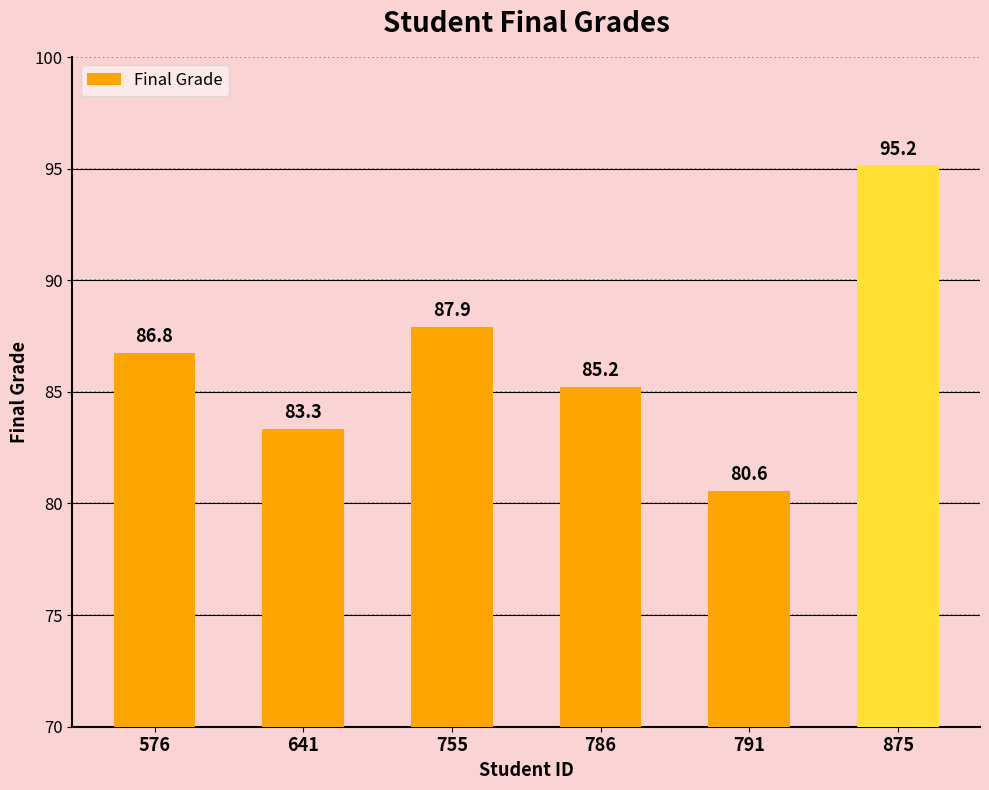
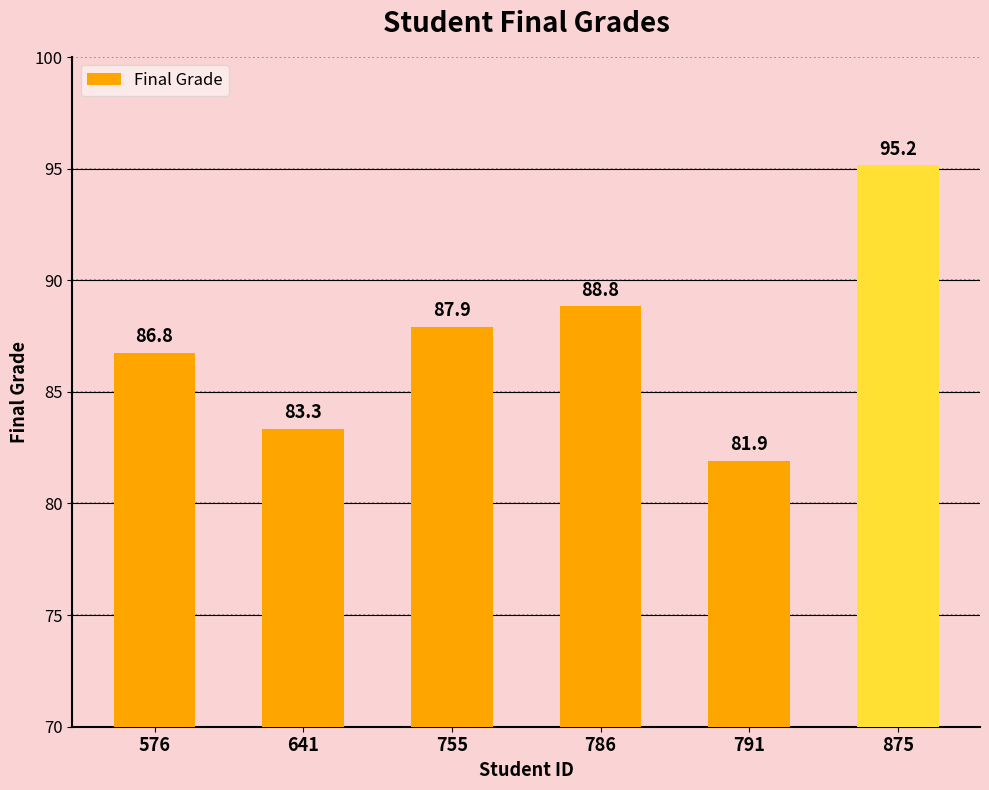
786: 85.2 -> 88.8
791: 80.6 -> 81.9
